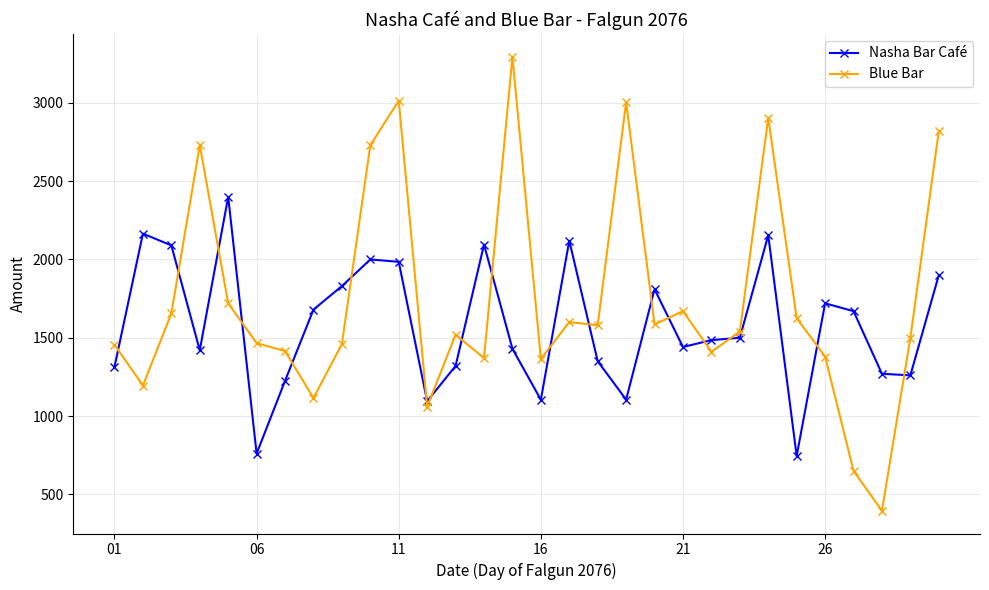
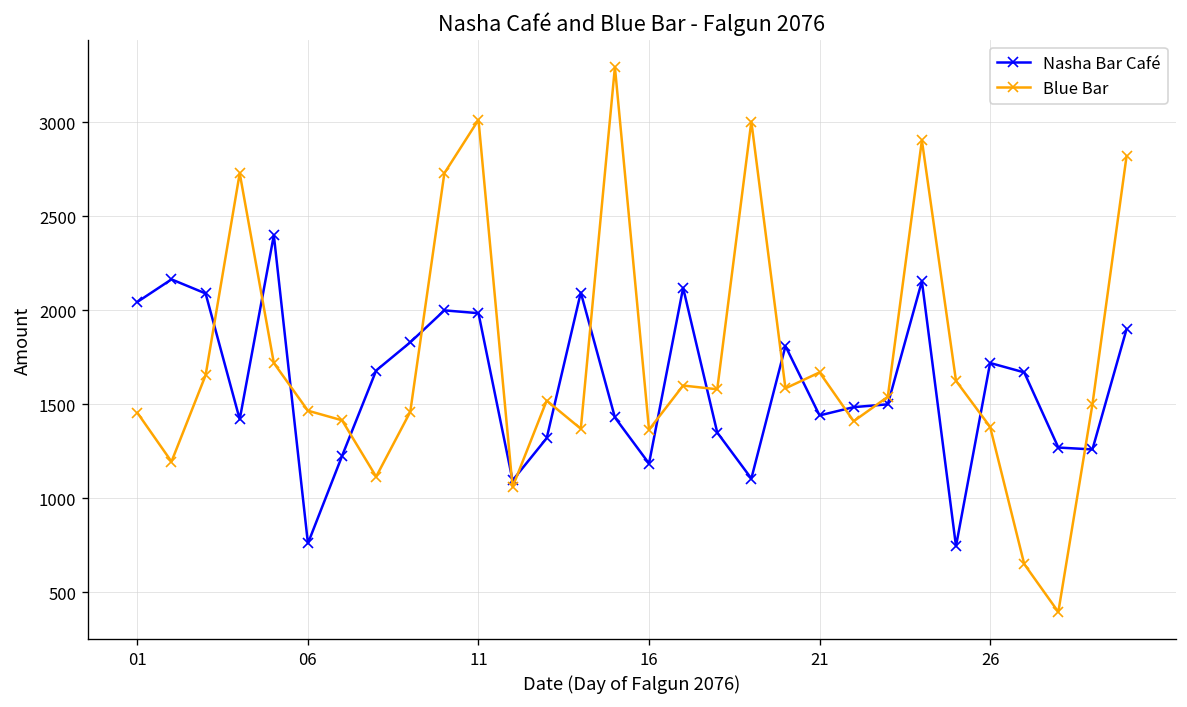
Nasha Bar Café, 01: 1310 -> 2050
Nasha Bar Café, 16: 1100 -> 1190
